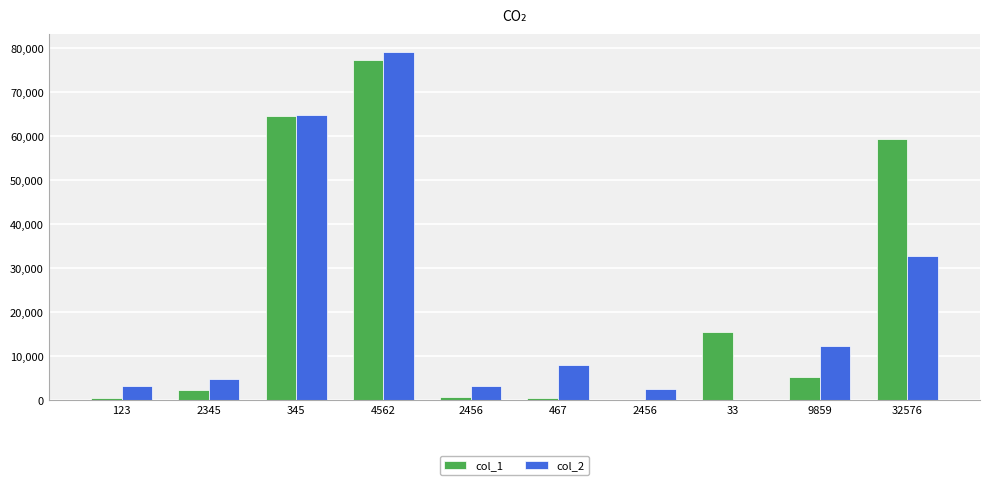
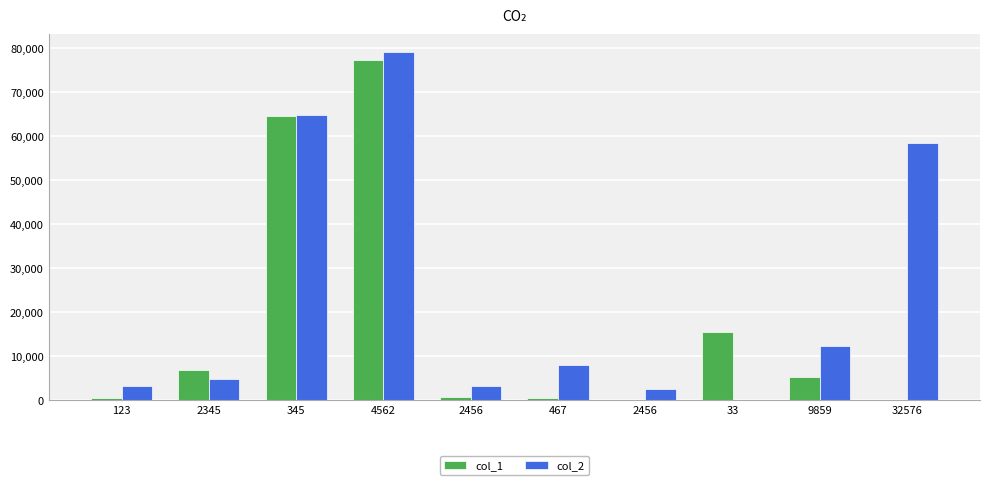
col_1, 2345: 2,000 -> 7,000
col_1, 32576: 59,000 -> 0
col_2, 32576: 33,000 -> 58,000
